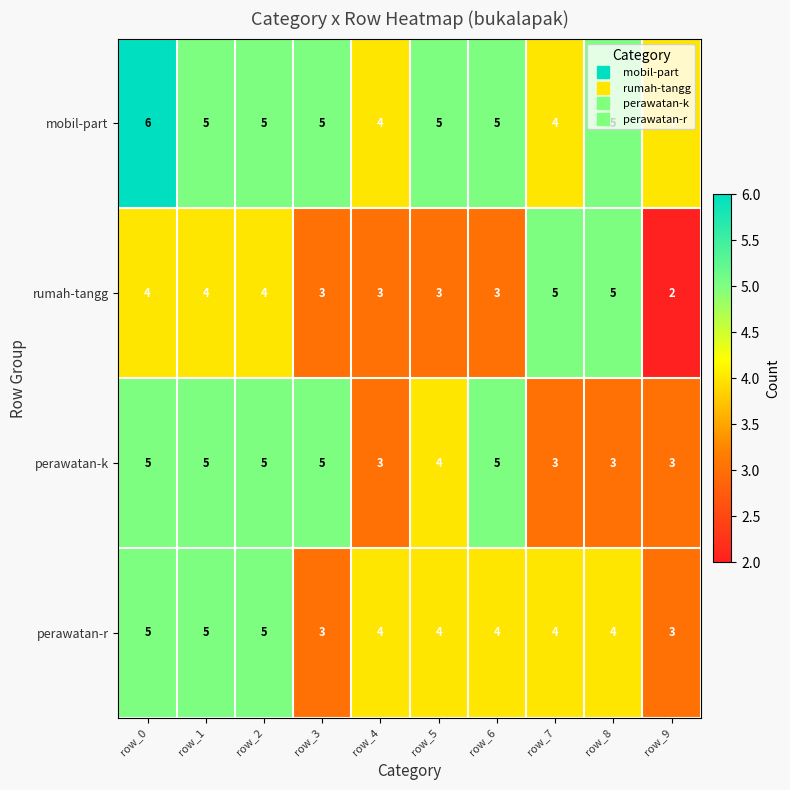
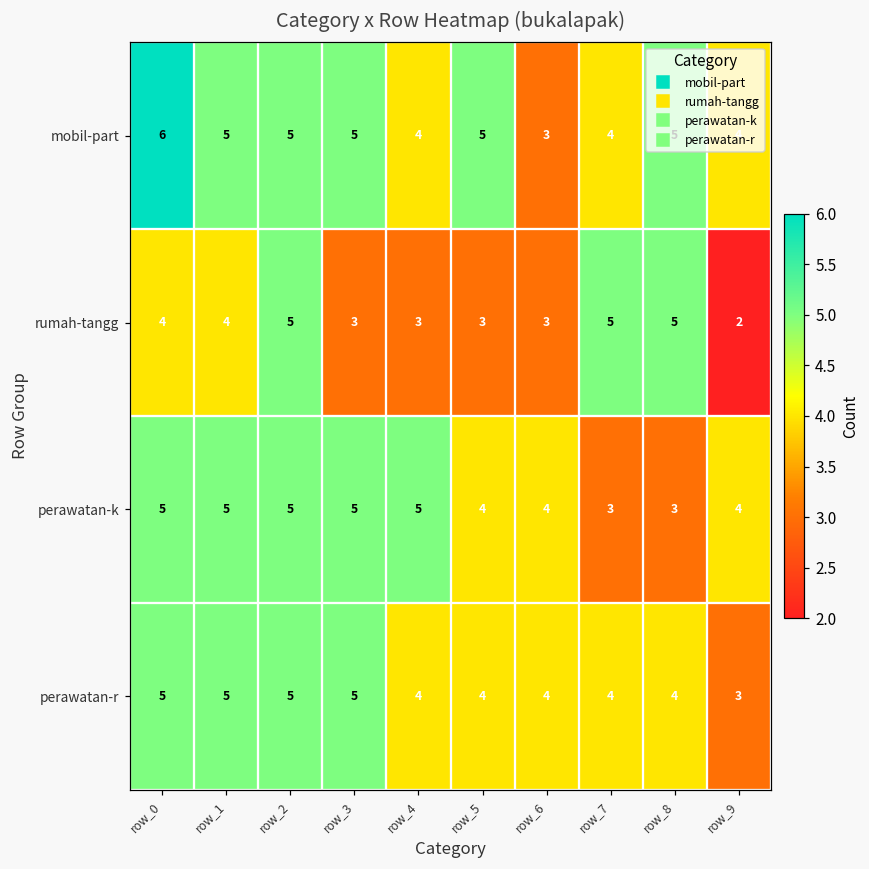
mobil-part, row_6: 5 -> 3
rumah-tangg, row_2: 4 -> 5
perawatan-k, row_4: 3 -> 5
perawatan-k, row_6: 5 -> 4
perawatan-k, row_9: 3 -> 4
perawatan-r, row_3: 3 -> 5
